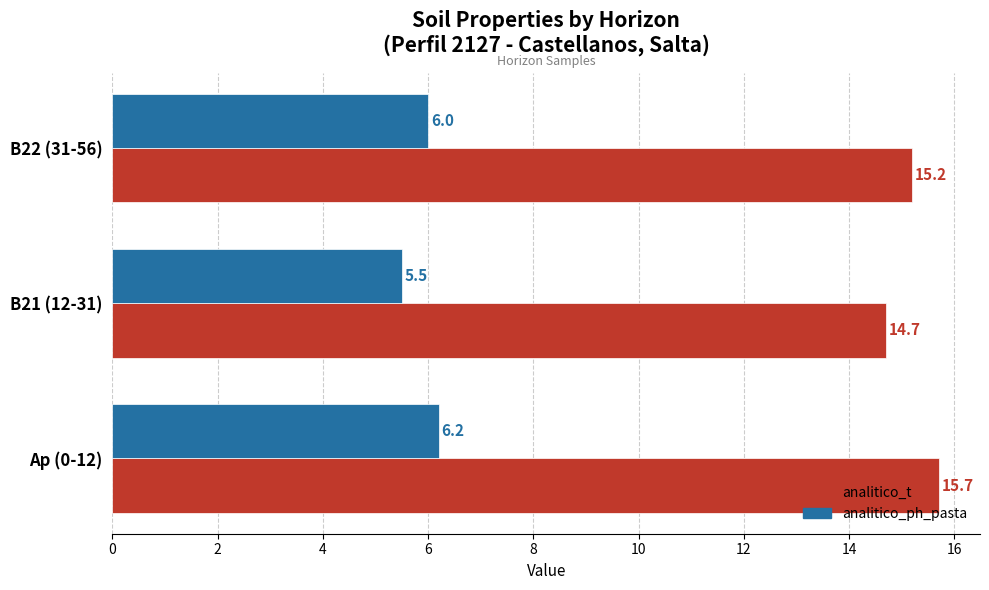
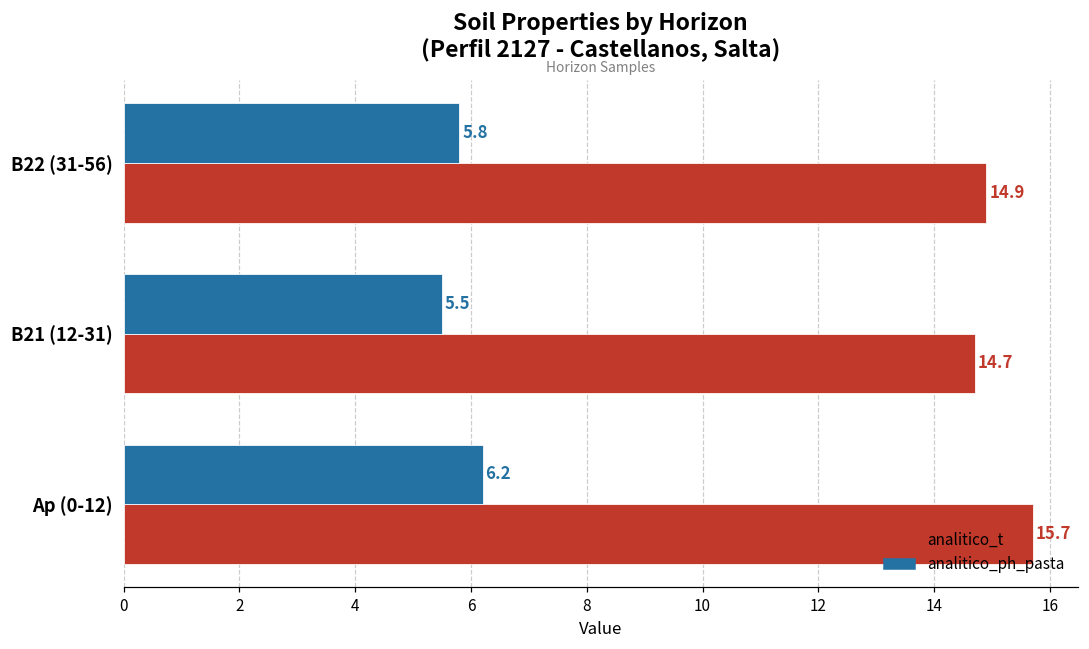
analitico_ph_pasta, B22 (31-56): 6.0 -> 5.8
analitico_t, B22 (31-56): 15.2 -> 14.9
